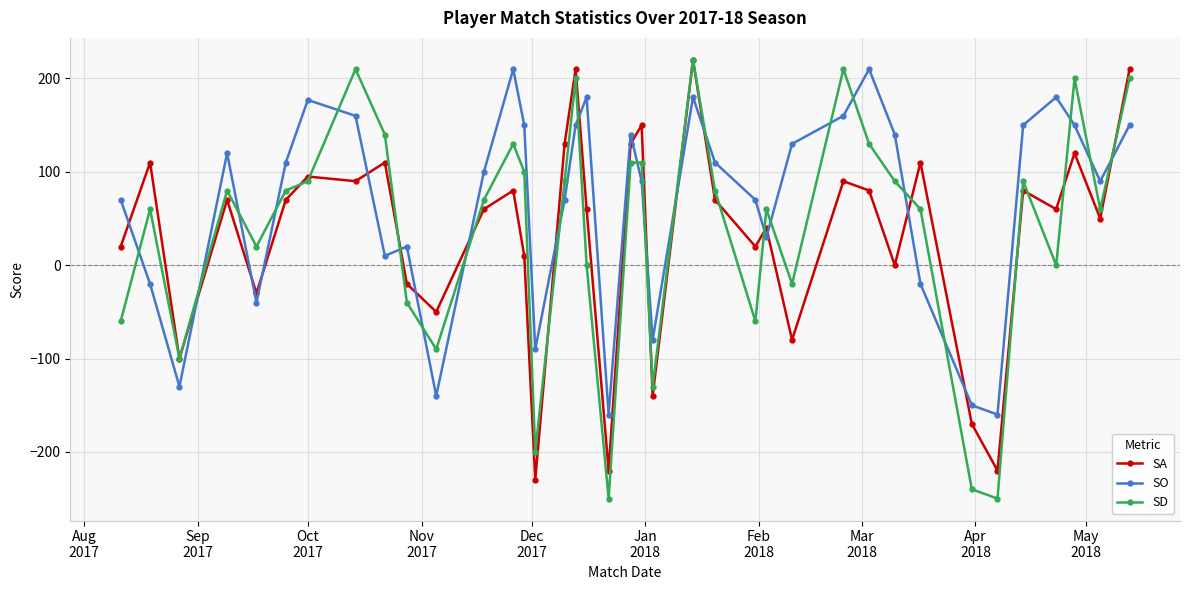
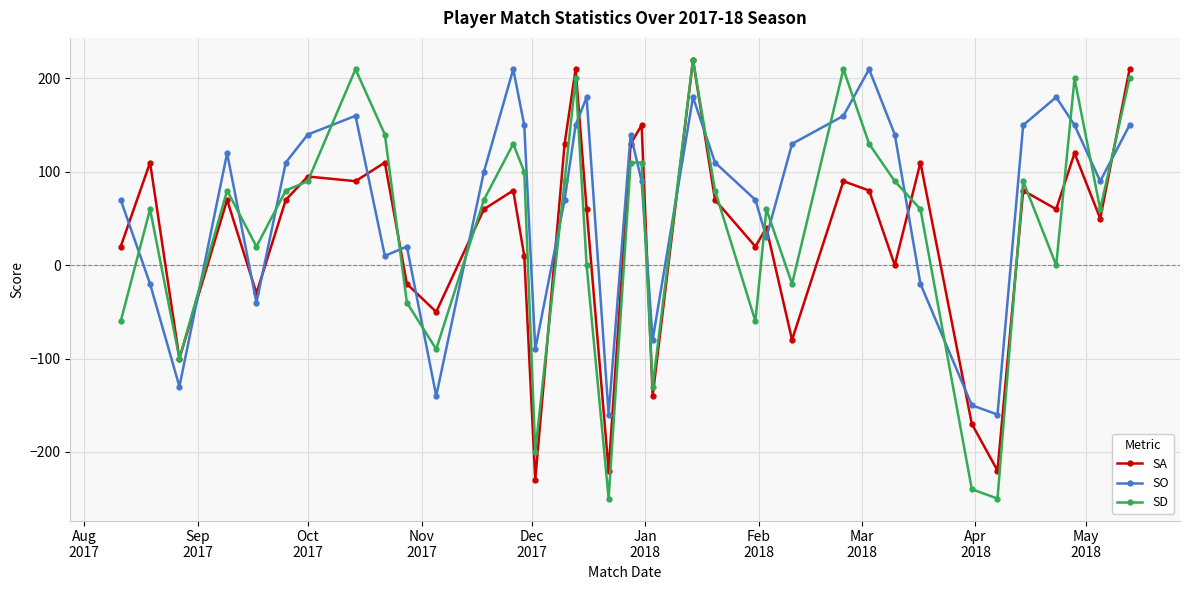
SO, Oct 2017: 180 -> 140
